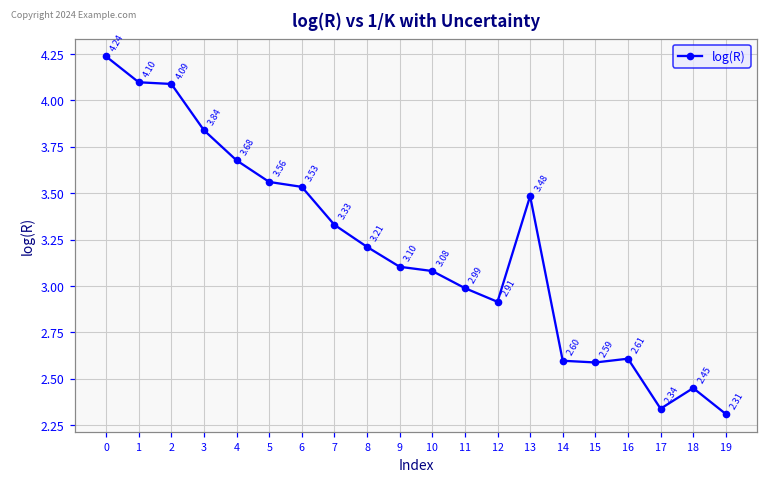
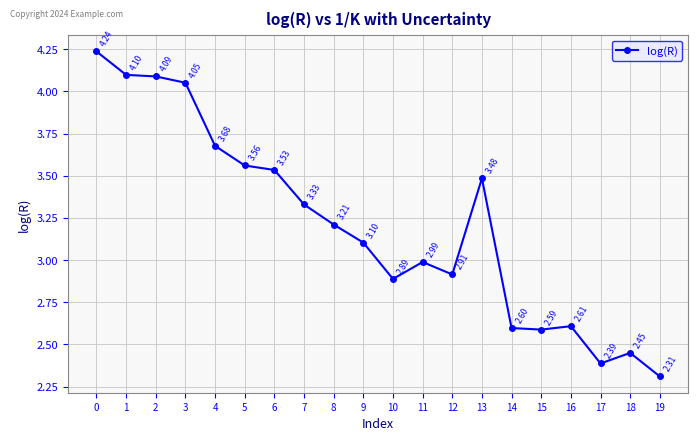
3: 3.84 -> 4.05
10: 3.08 -> 2.89
17: 2.34 -> 2.39
